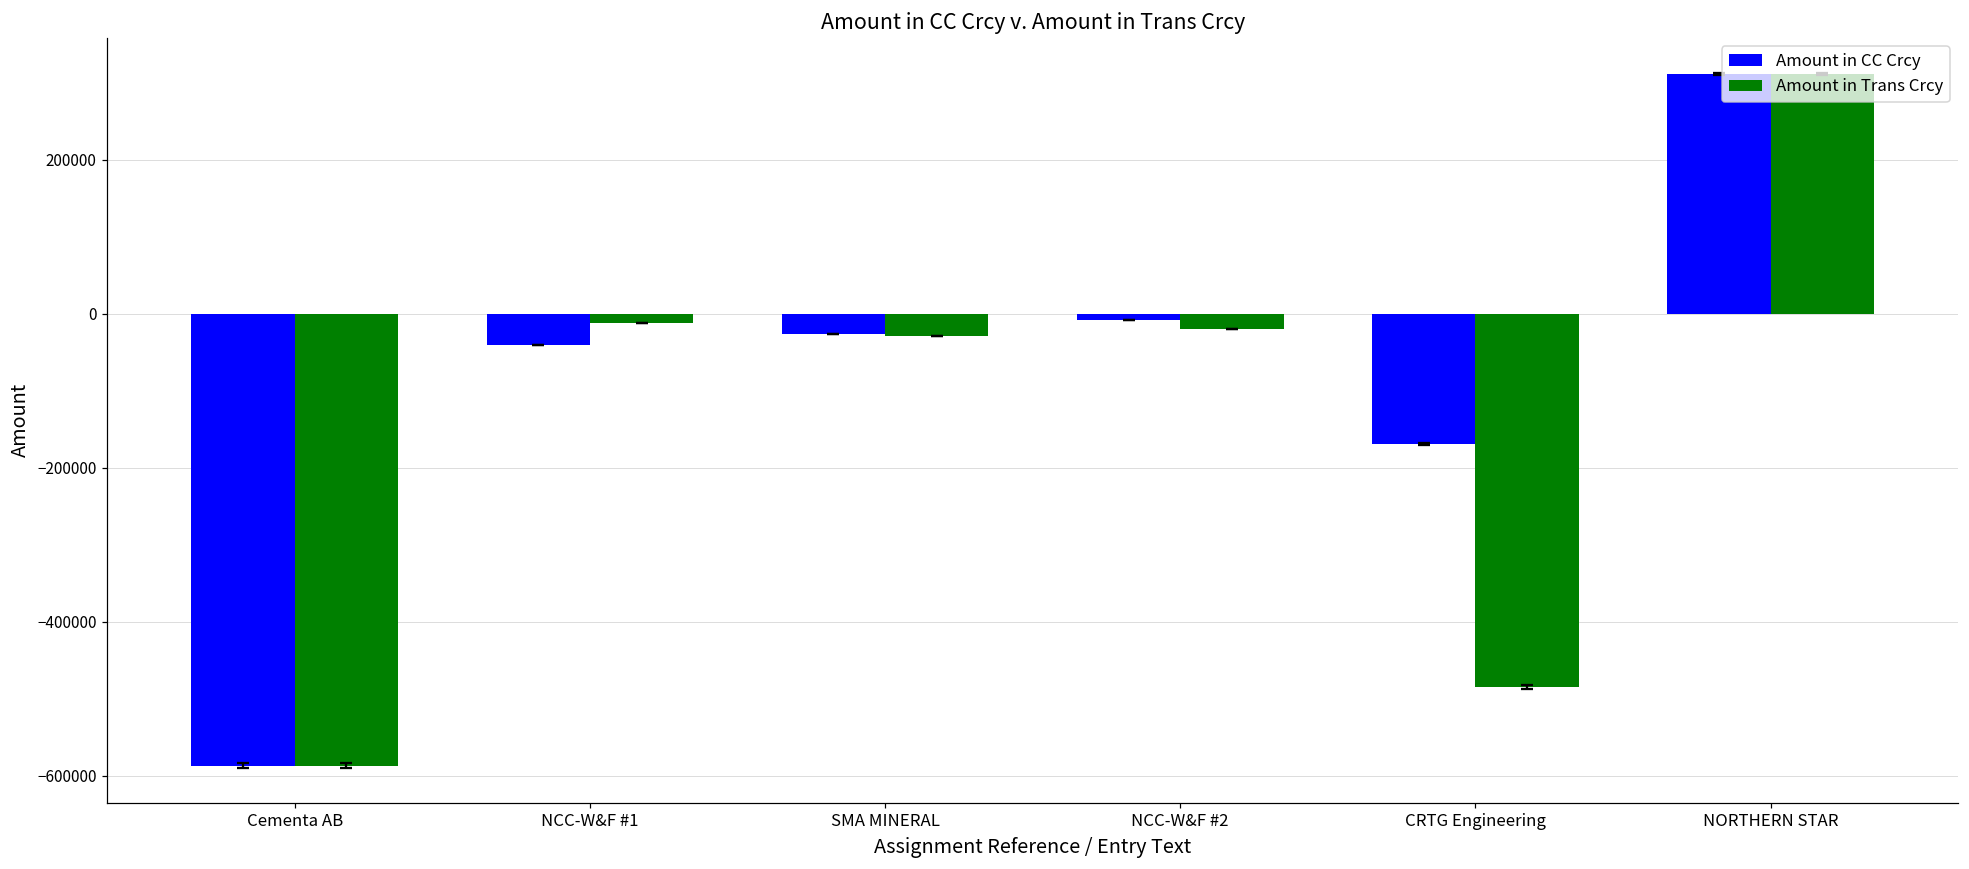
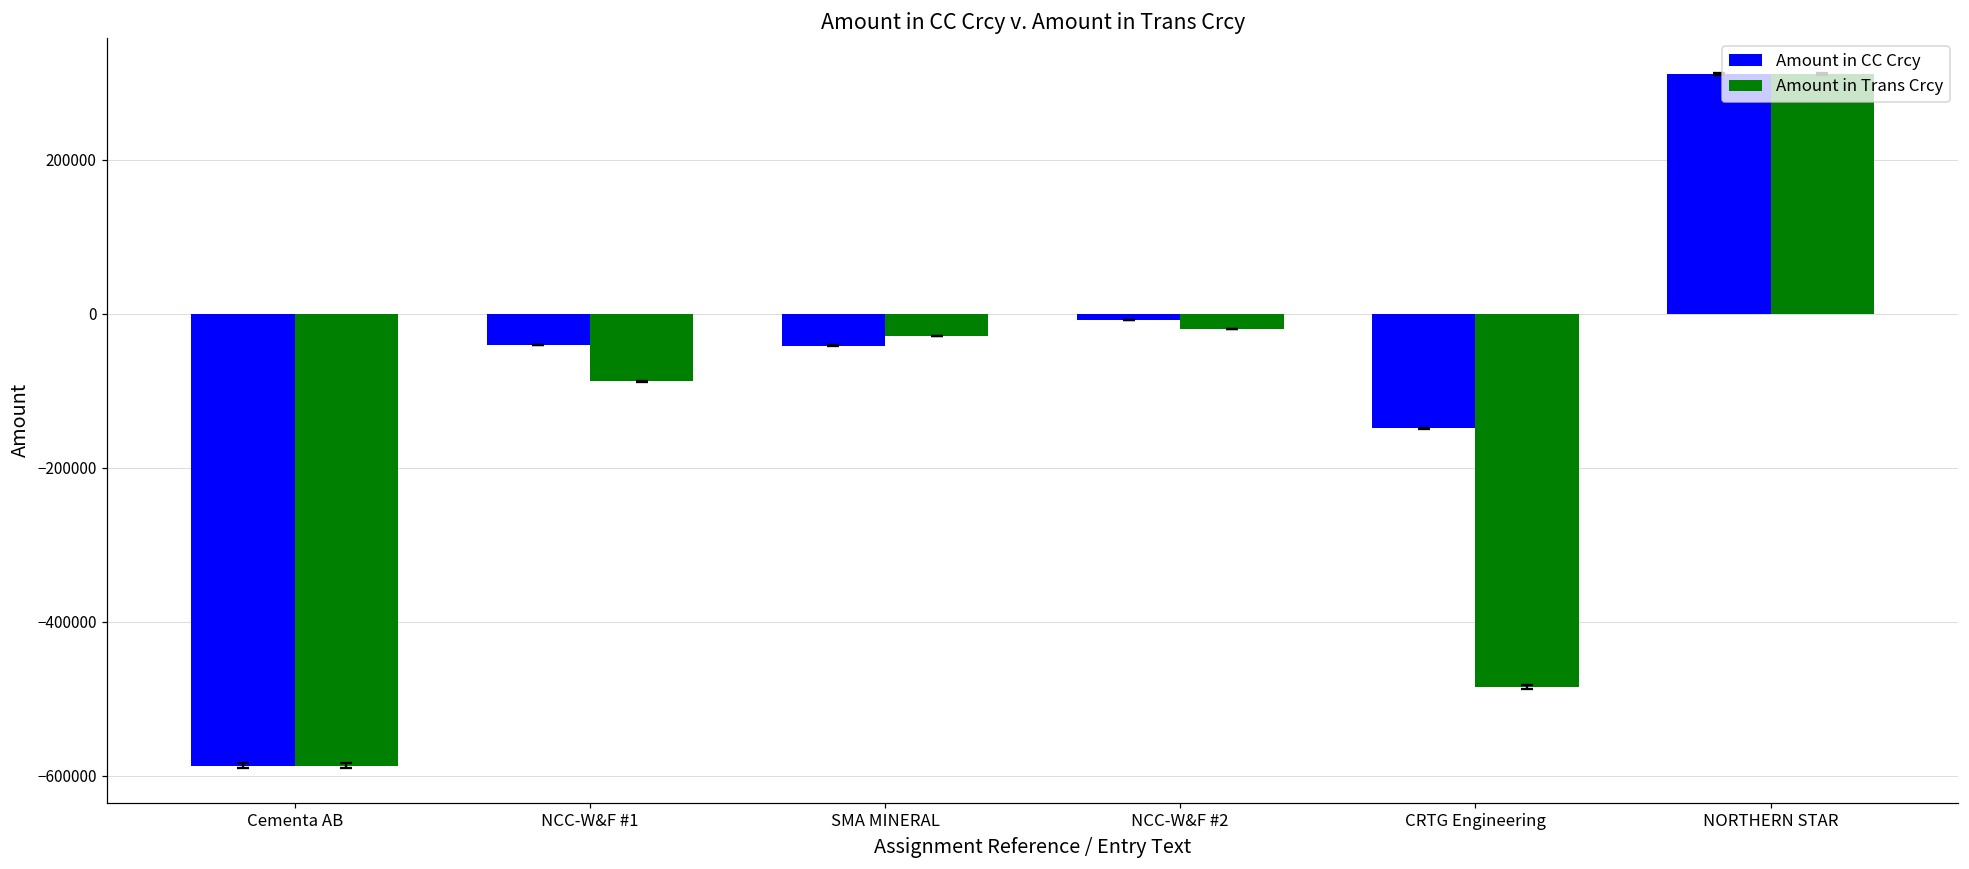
Amount in Trans Crcy, NCC-W&F #1: -10000 -> -90000
Amount in CC Crcy, SMA MINERAL: -30000 -> -40000
Amount in CC Crcy, CRTG Engineering: -170000 -> -150000
